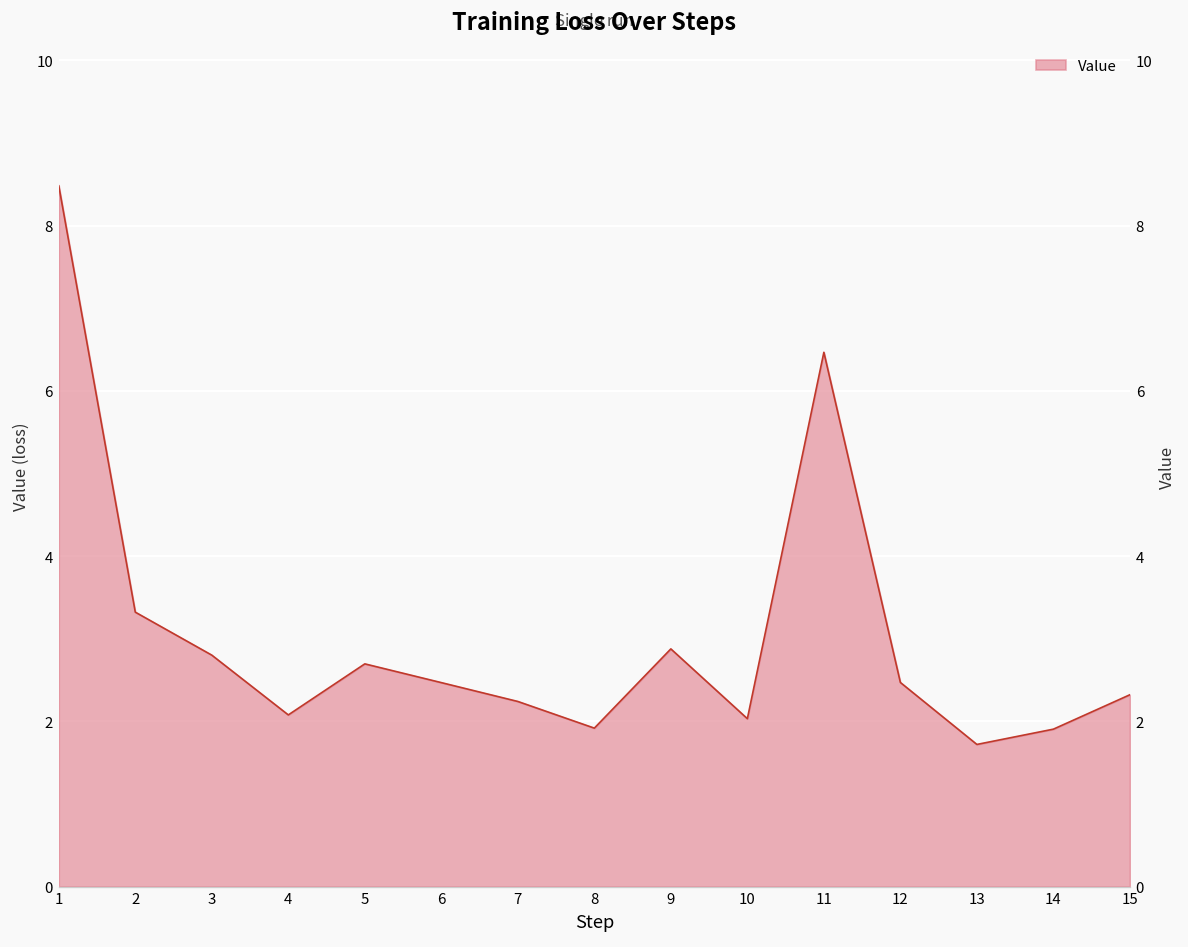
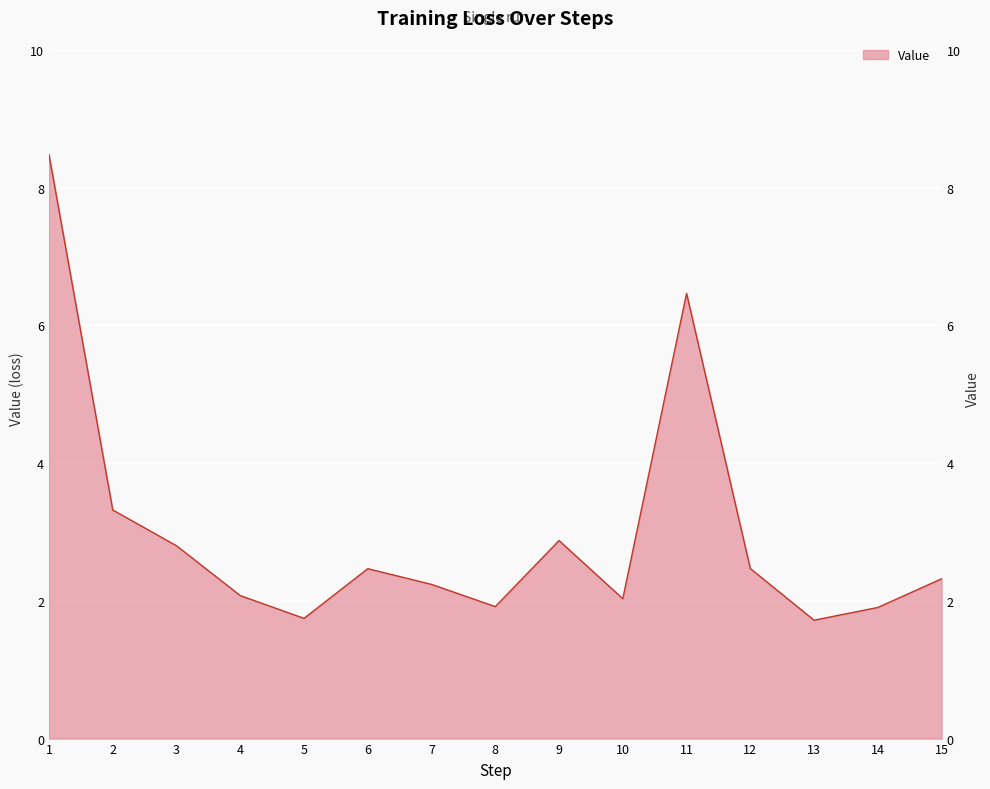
5: 2.7 -> 1.7
